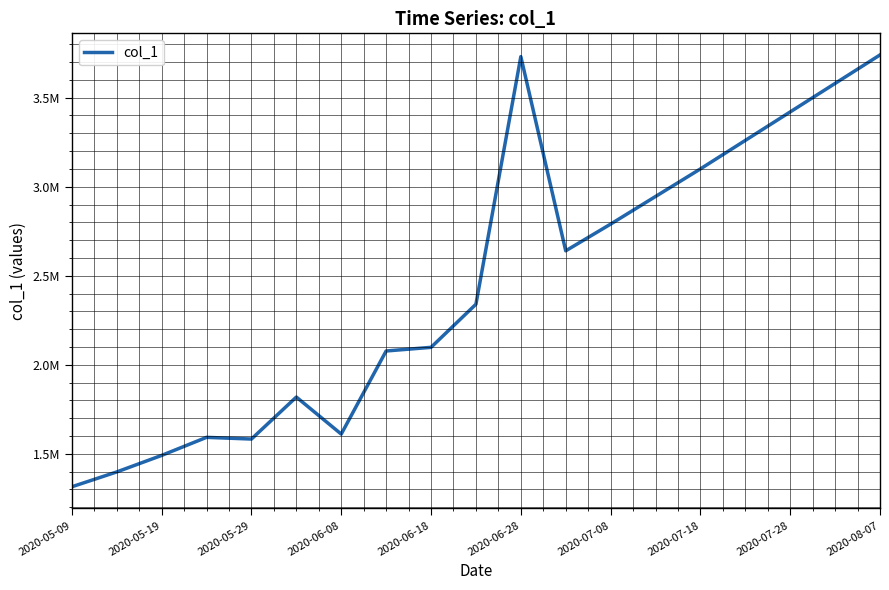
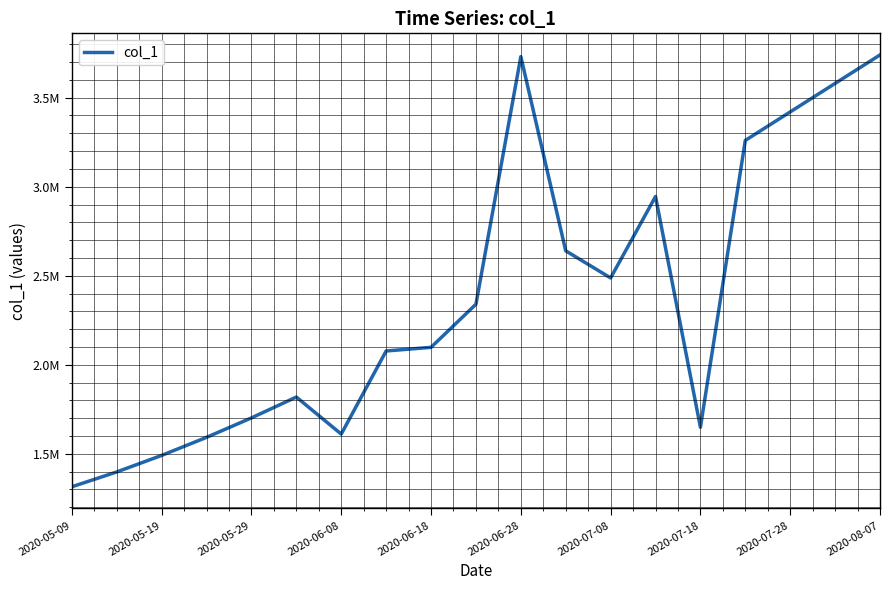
2020-05-29: 1580000 -> 1700000
2020-07-08: 2790000 -> 2490000
2020-07-18: 3100000 -> 1650000
